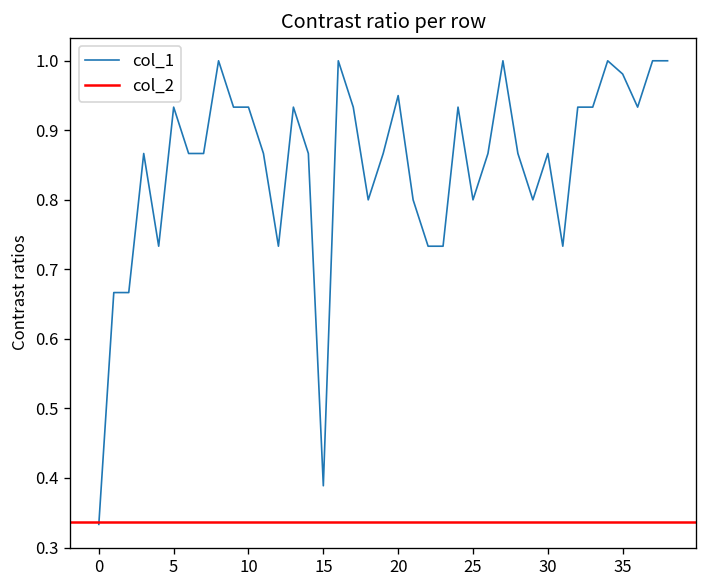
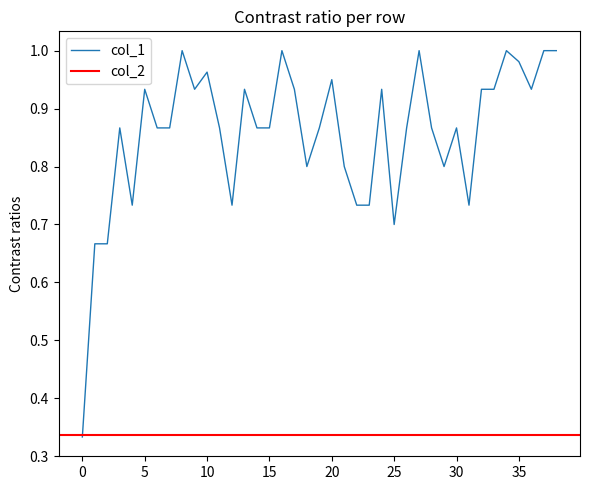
10: 0.93 -> 0.96
15: 0.39 -> 0.87
25: 0.8 -> 0.7
